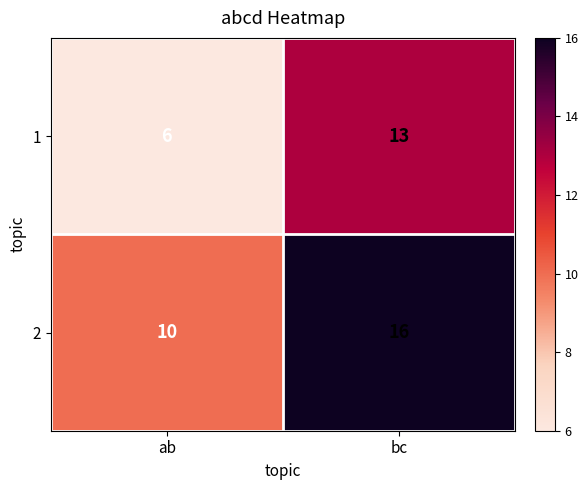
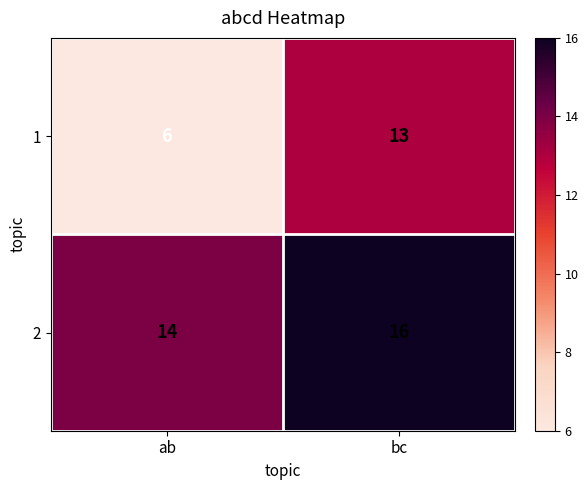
2, ab: 10 -> 14
